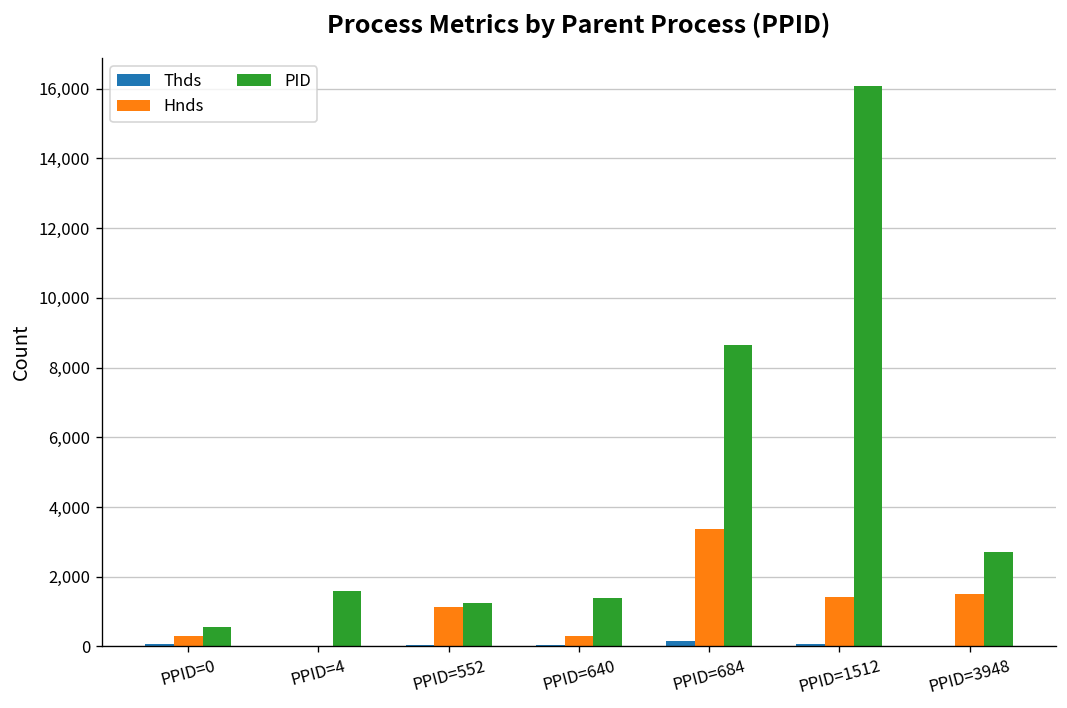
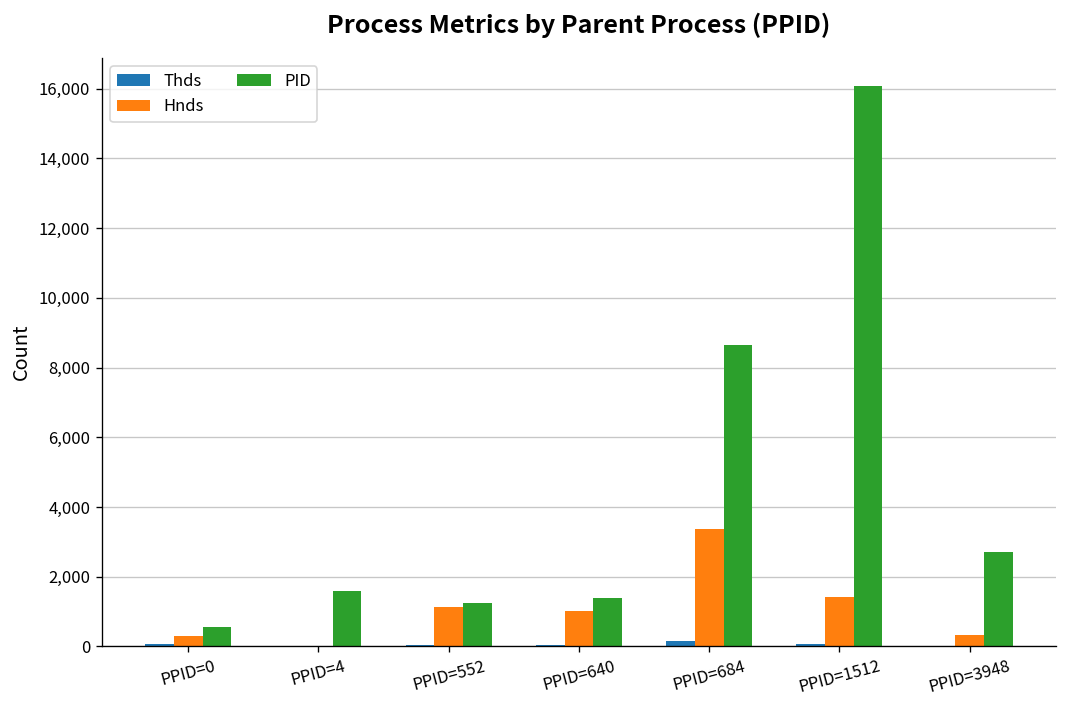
Hnds, PPID=640: 300 -> 1,000
Hnds, PPID=3948: 1,500 -> 300
